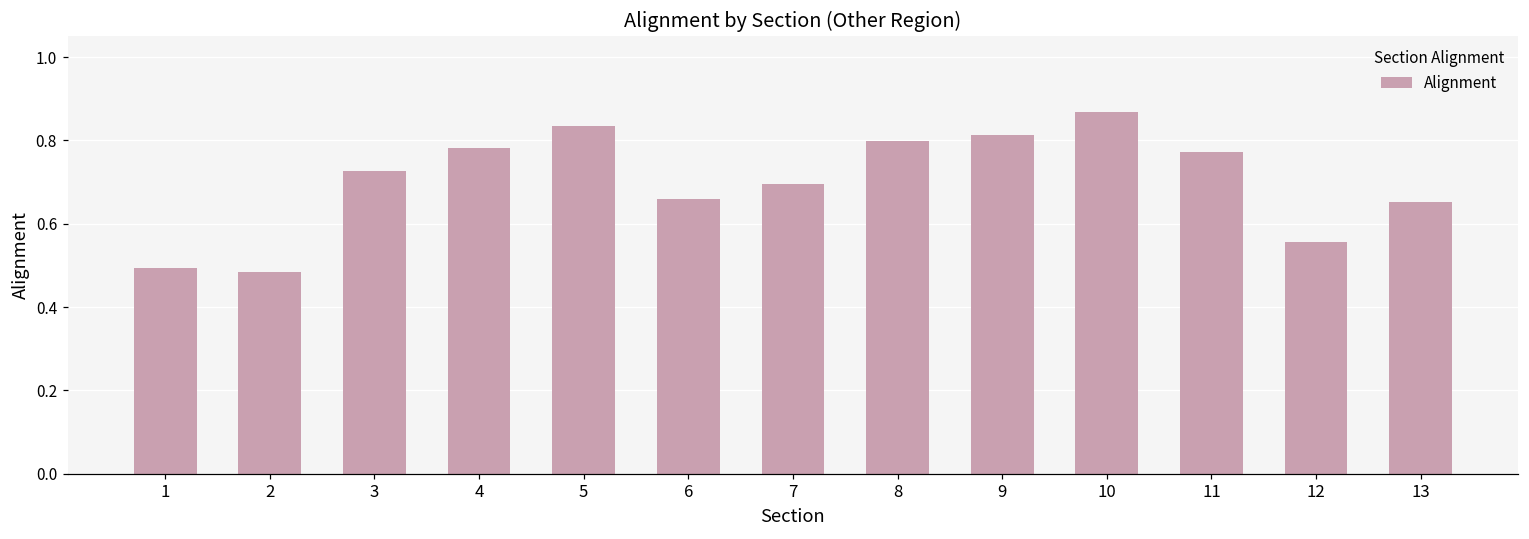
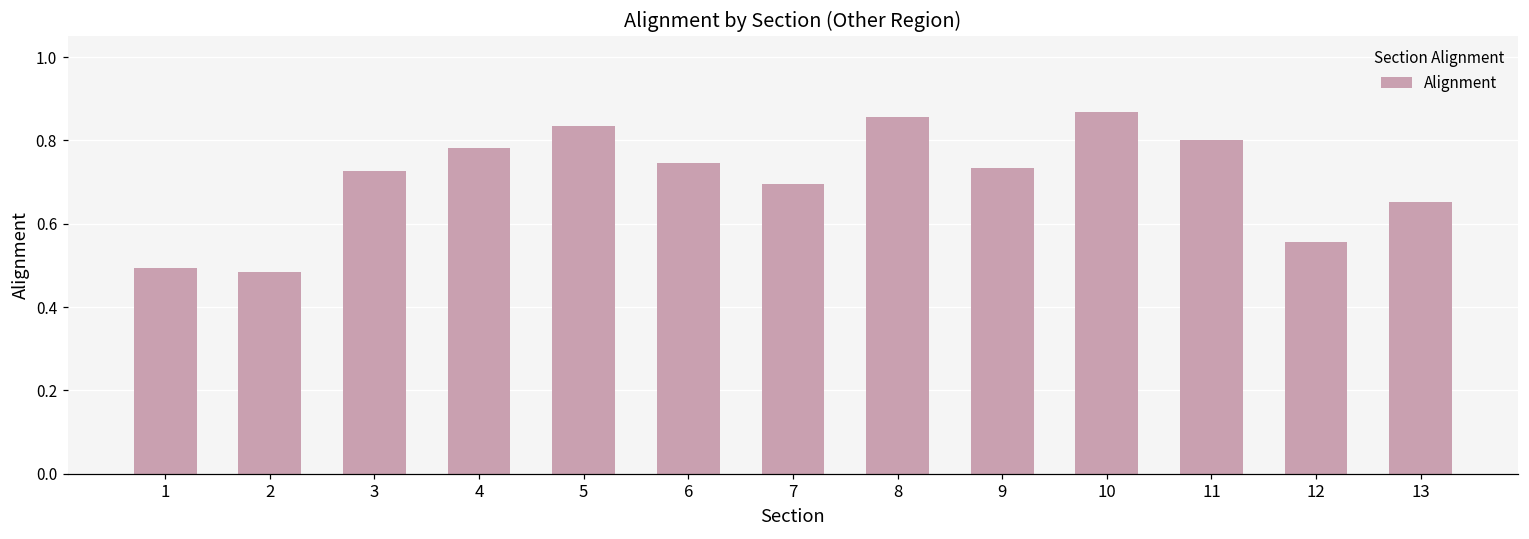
6: 0.66 -> 0.75
8: 0.80 -> 0.86
9: 0.81 -> 0.73
11: 0.77 -> 0.80
